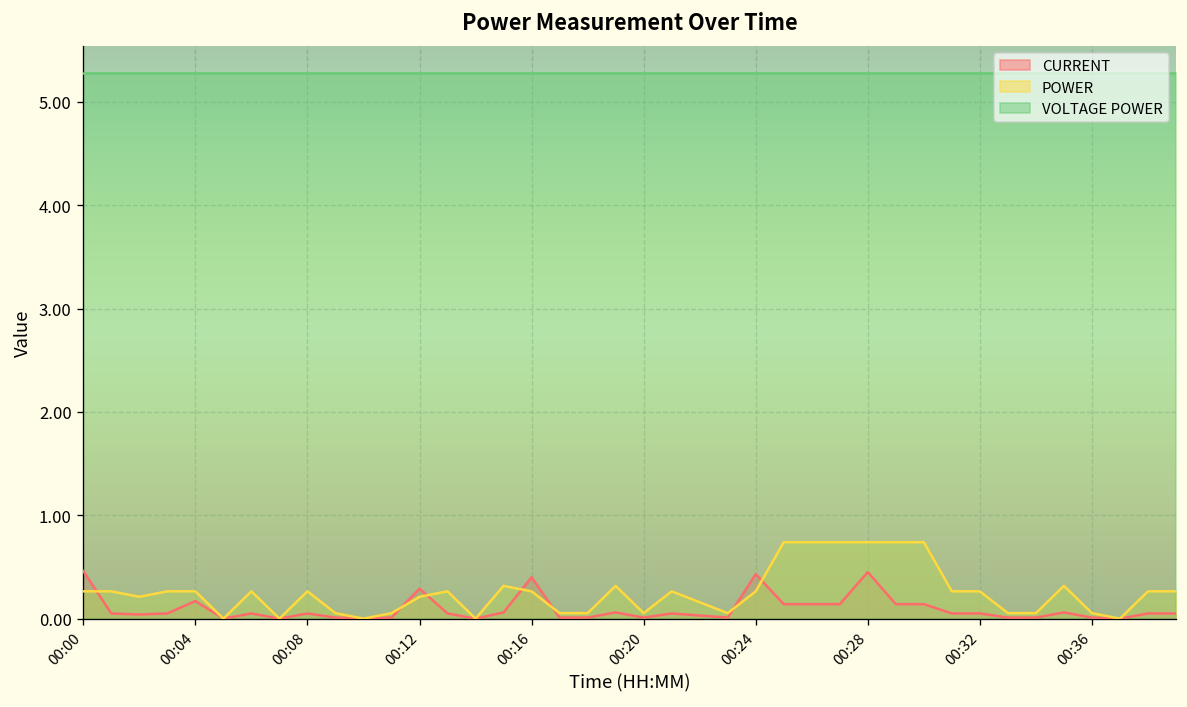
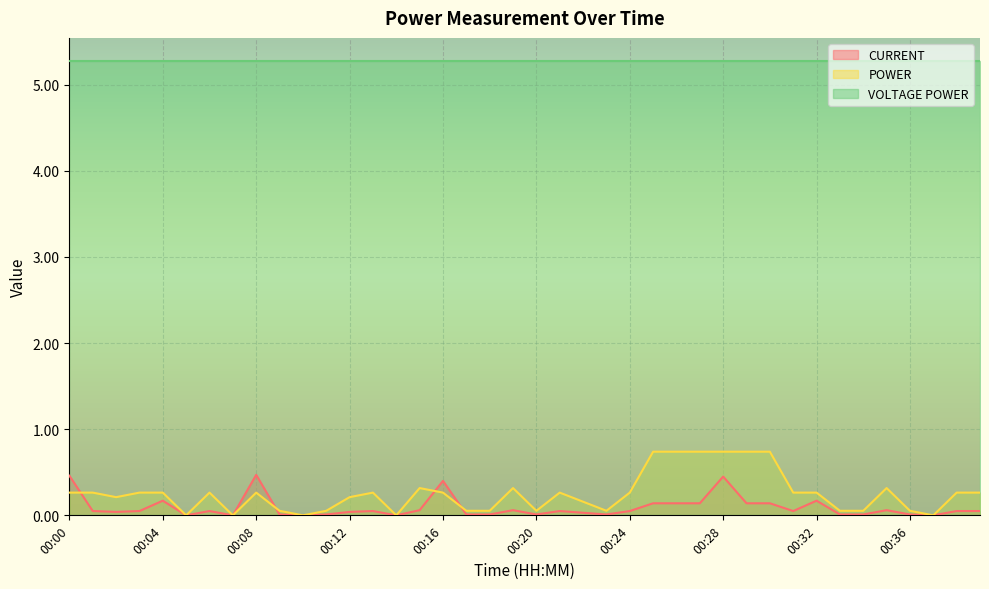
CURRENT, 00:08: 0.1 -> 0.5
CURRENT, 00:12: 0.3 -> 0.0
CURRENT, 00:24: 0.4 -> 0.1
CURRENT, 00:32: 0.1 -> 0.2
